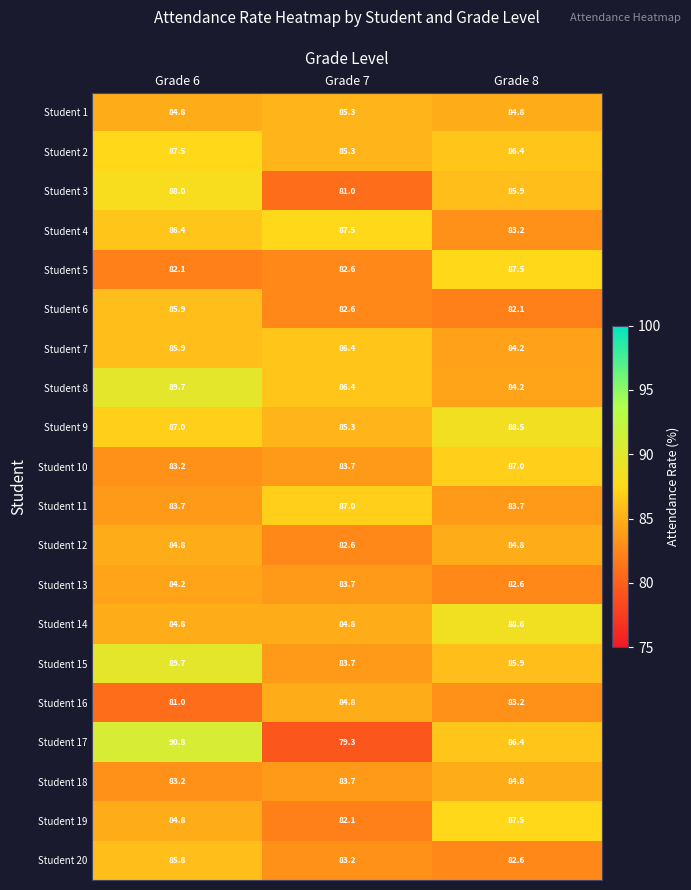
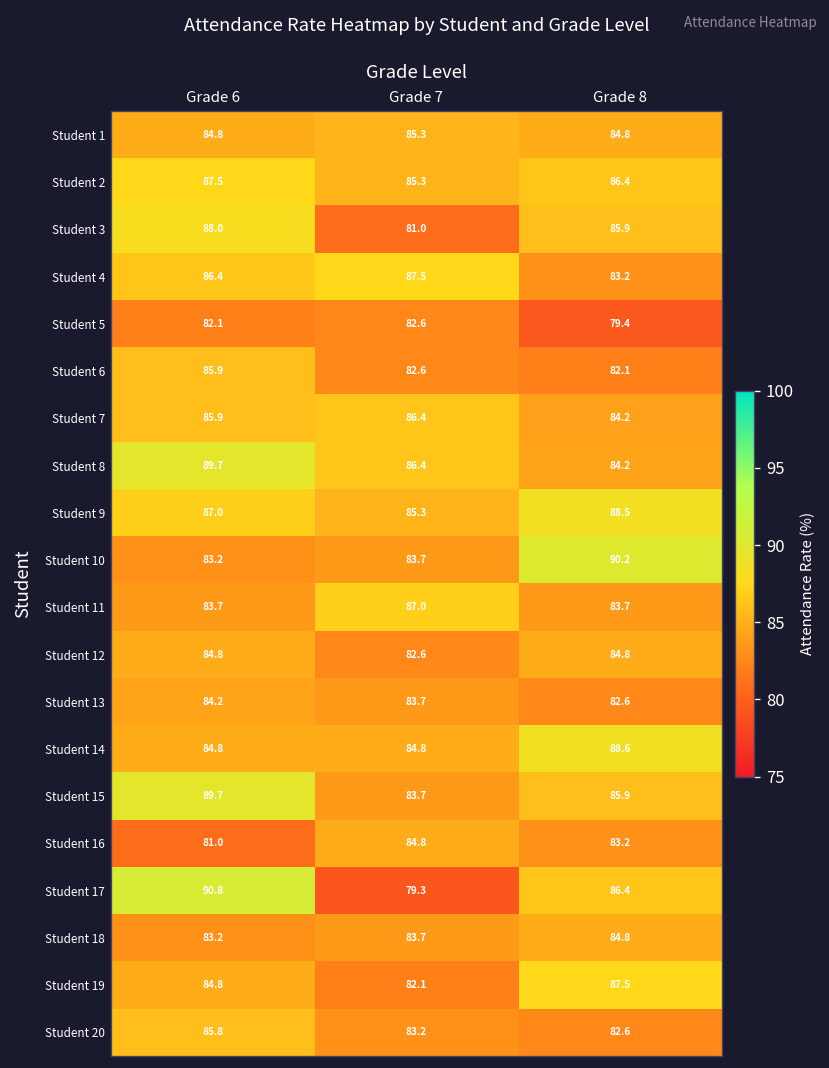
Student 5, Grade 8: 87.5 -> 79.4
Student 10, Grade 8: 87.0 -> 90.2
